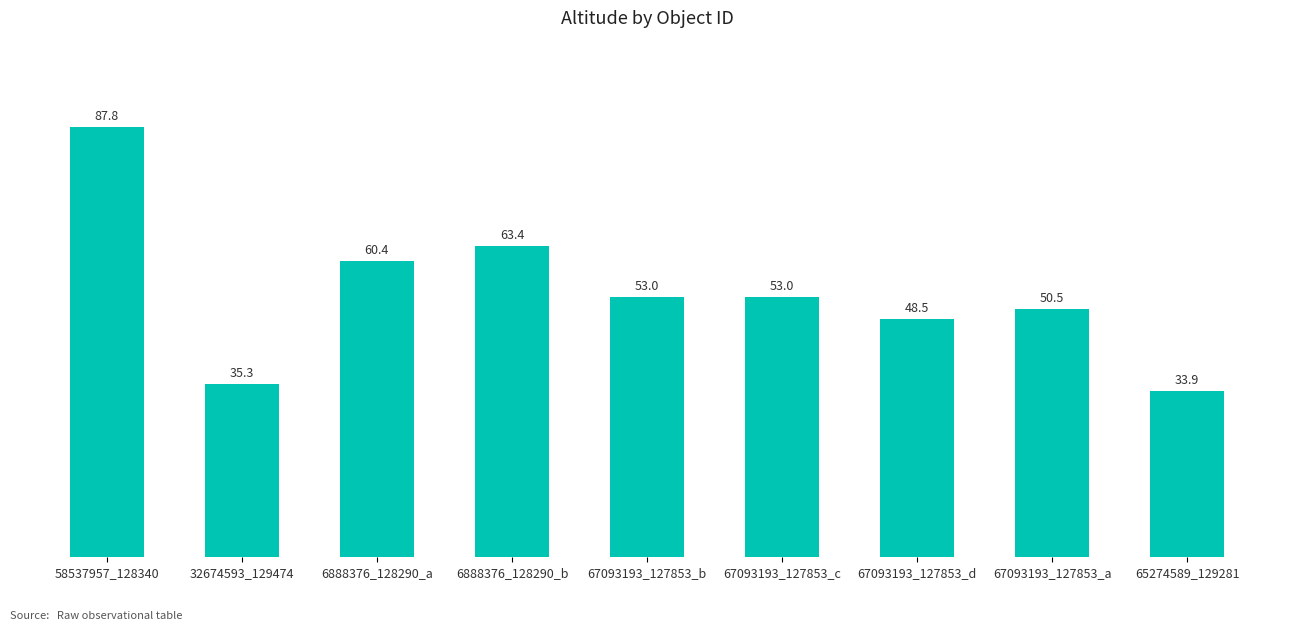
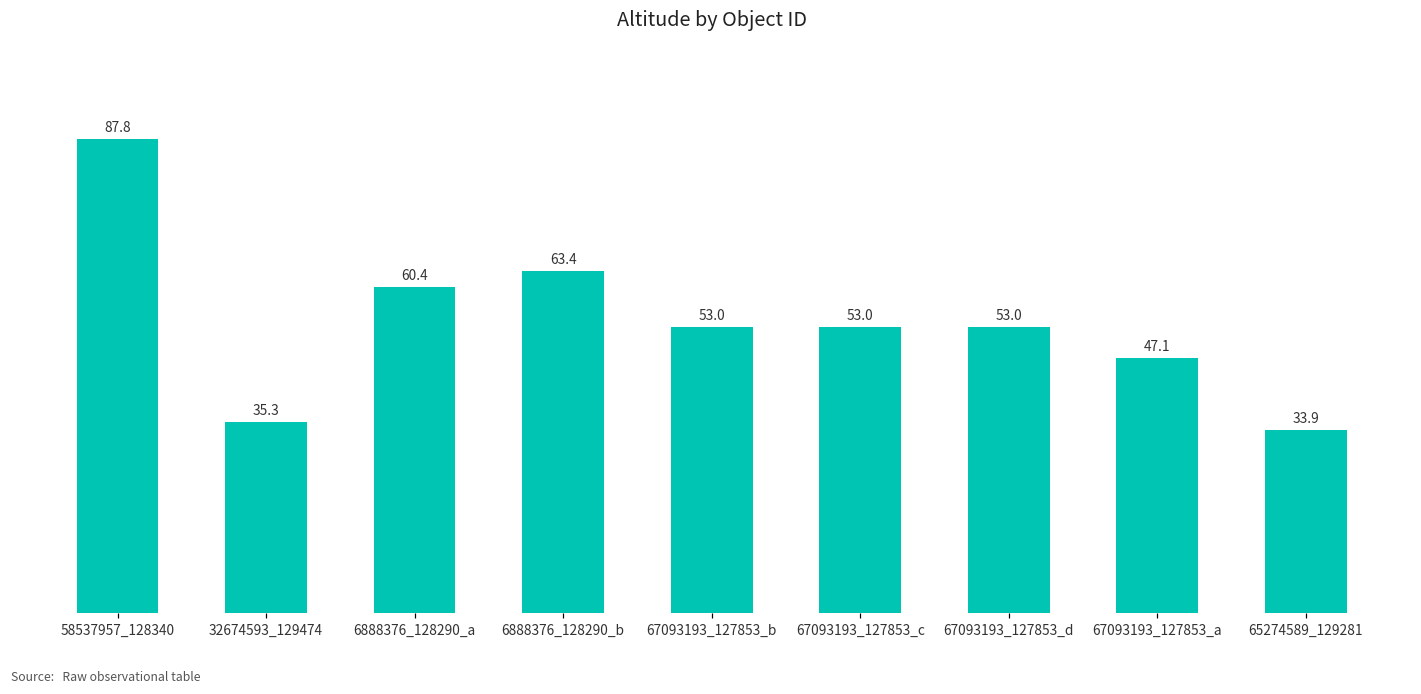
67093193_127853_d: 48.5 -> 53.0
67093193_127853_a: 50.5 -> 47.1
